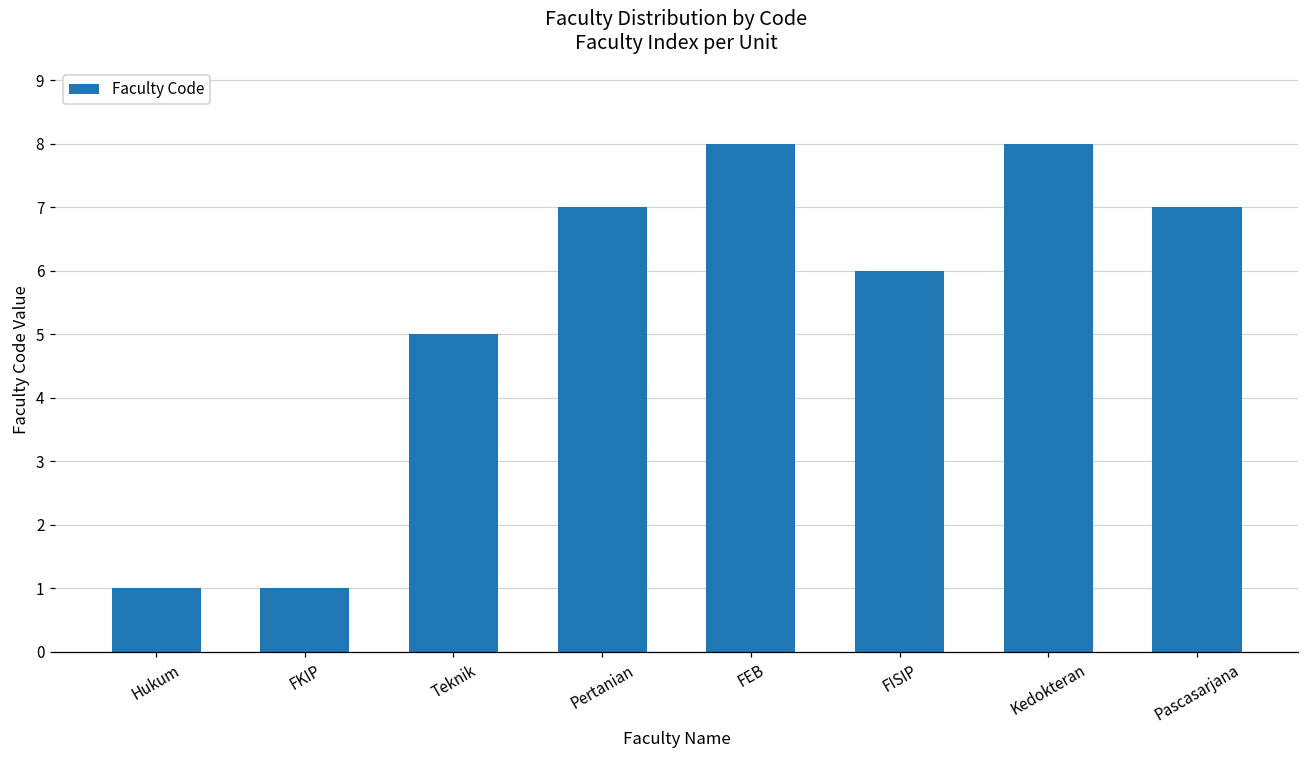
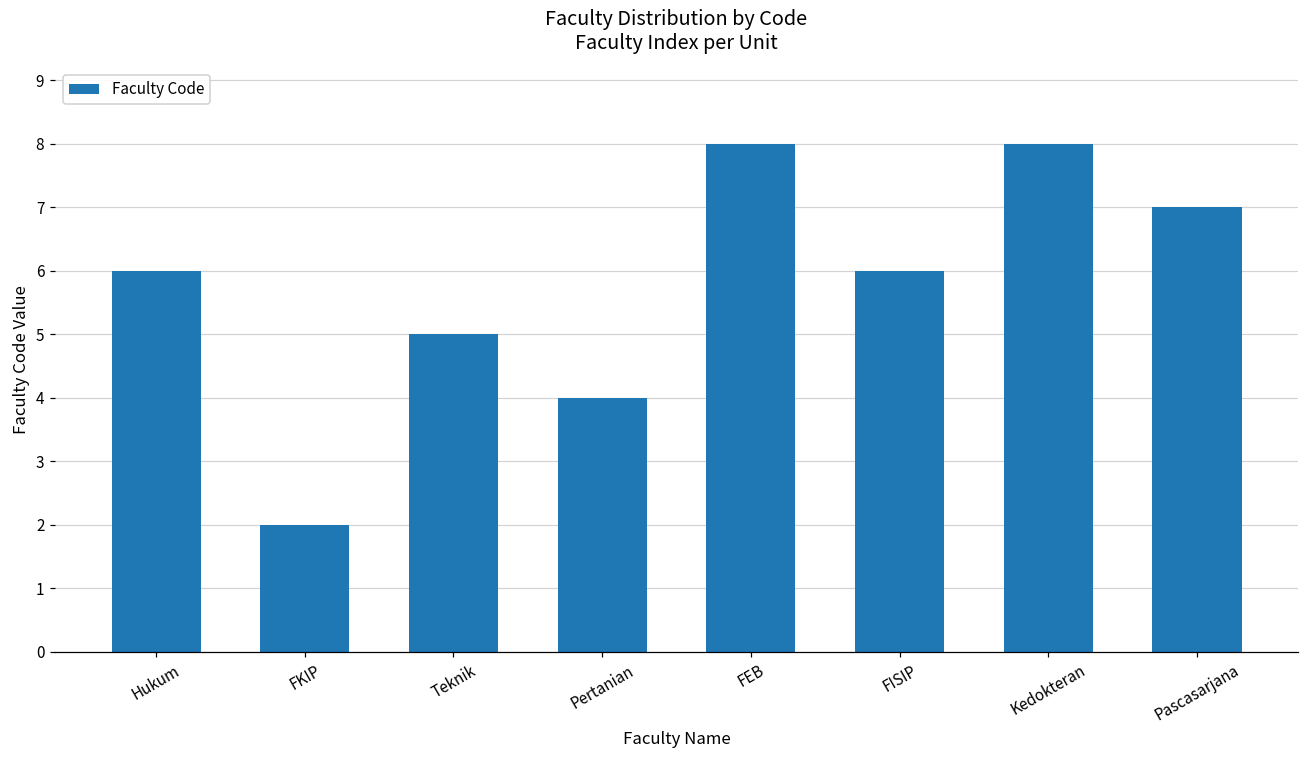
Hukum: 1 -> 6
FKIP: 1 -> 2
Pertanian: 7 -> 4
